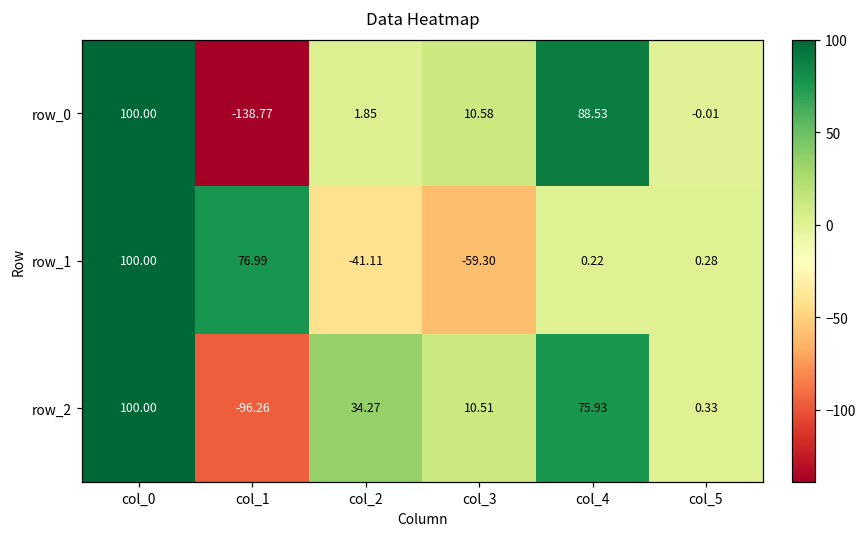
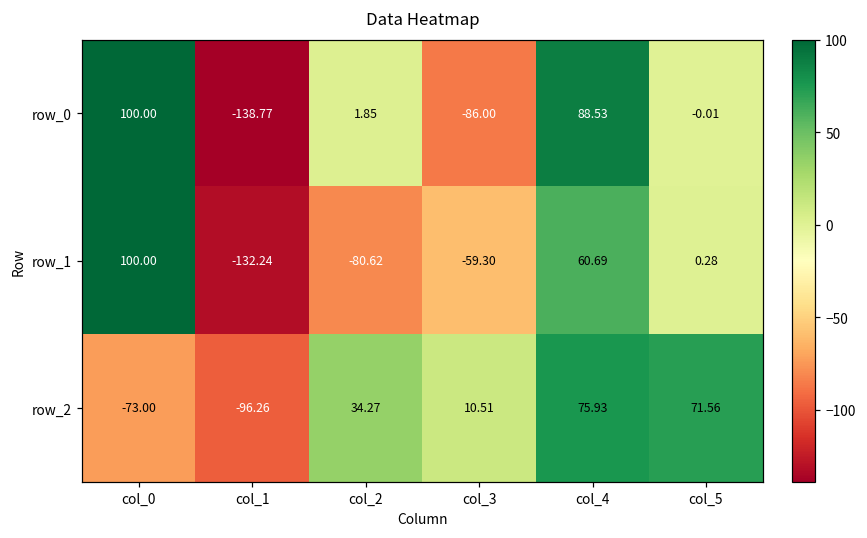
row_0, col_3: 10.58 -> -86.00
row_1, col_1: 76.99 -> -132.24
row_1, col_2: -41.11 -> -80.62
row_1, col_4: 0.22 -> 60.69
row_2, col_0: 100.00 -> -73.00
row_2, col_5: 0.33 -> 71.56
